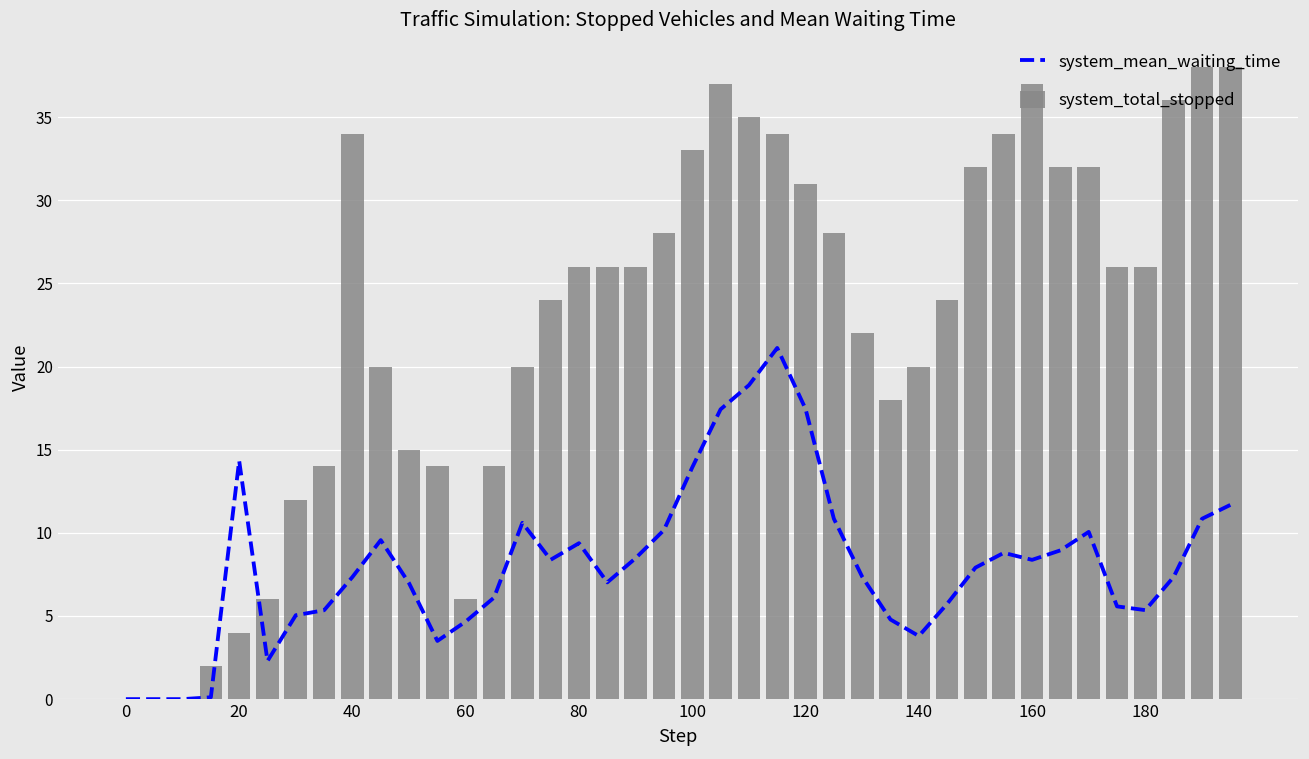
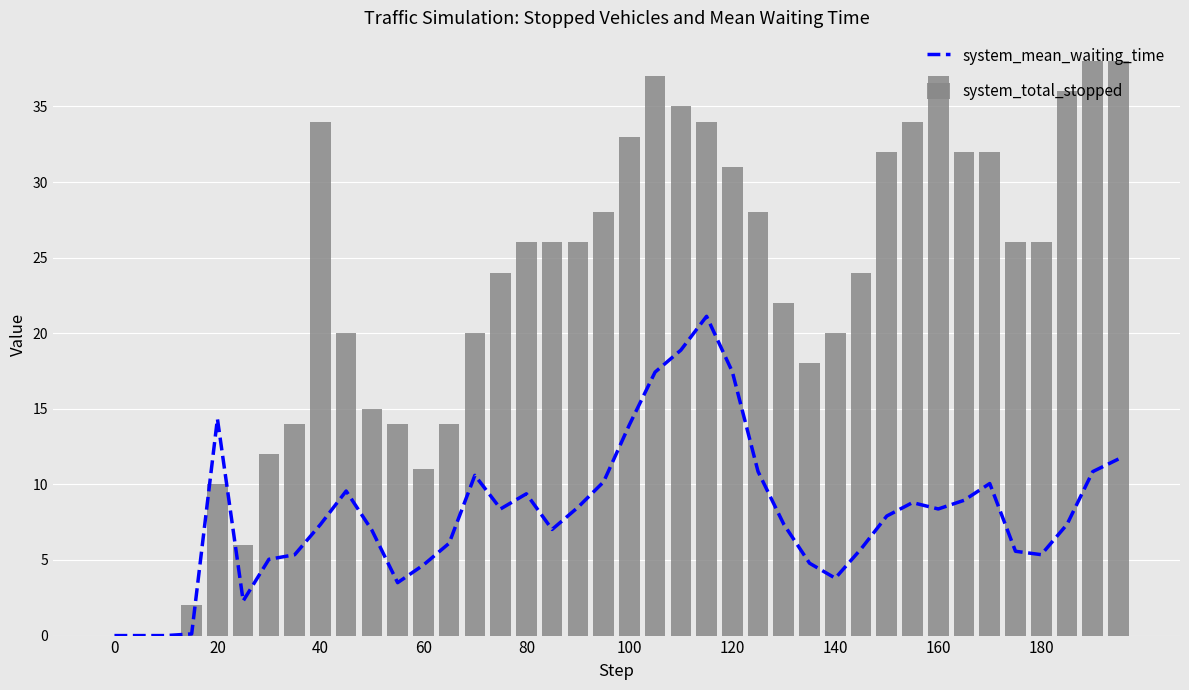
system_total_stopped, 20: 4 -> 10
system_total_stopped, 60: 6 -> 11
